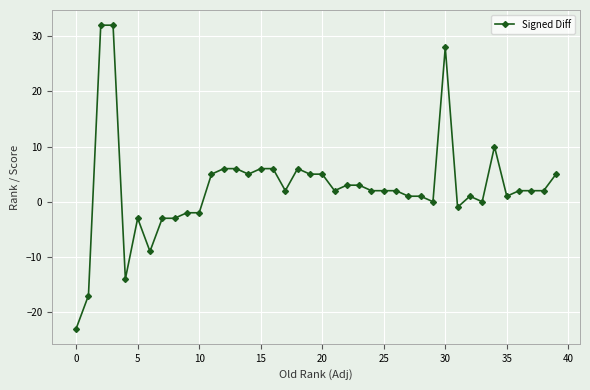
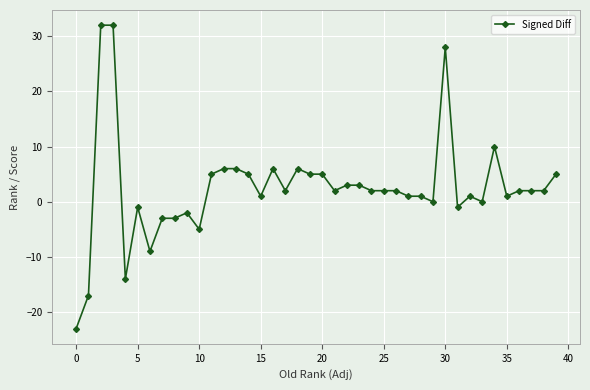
5: -3 -> -1
10: -2 -> -5
15: 6 -> 1
